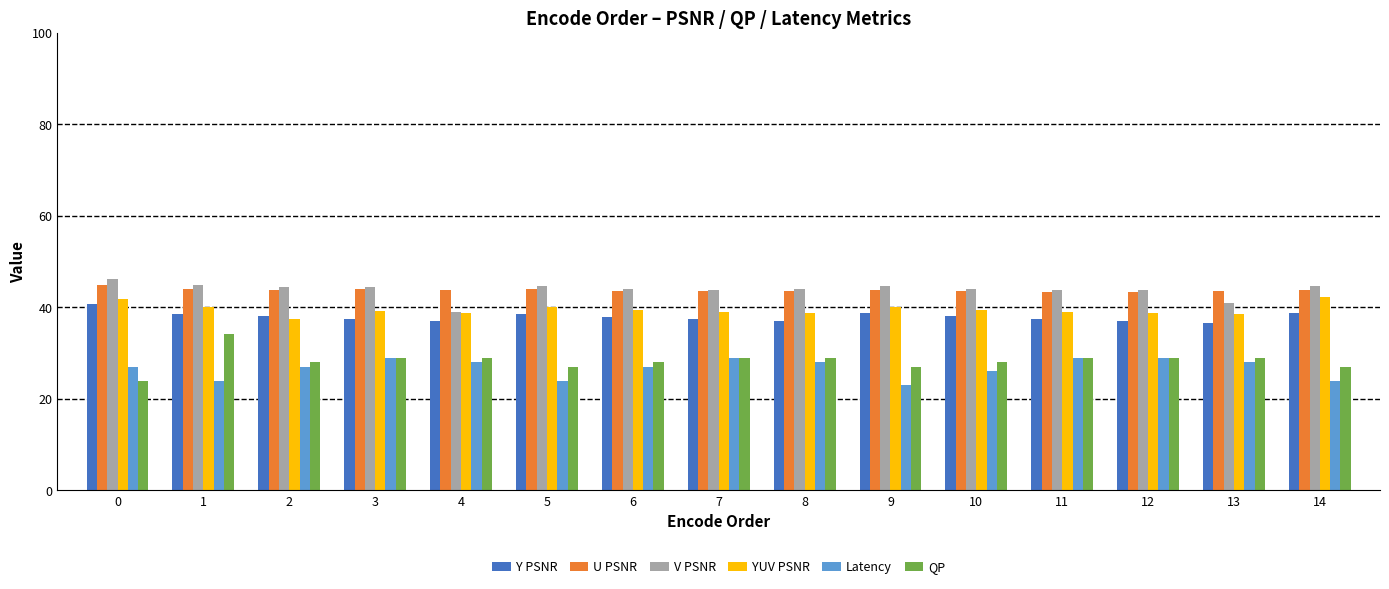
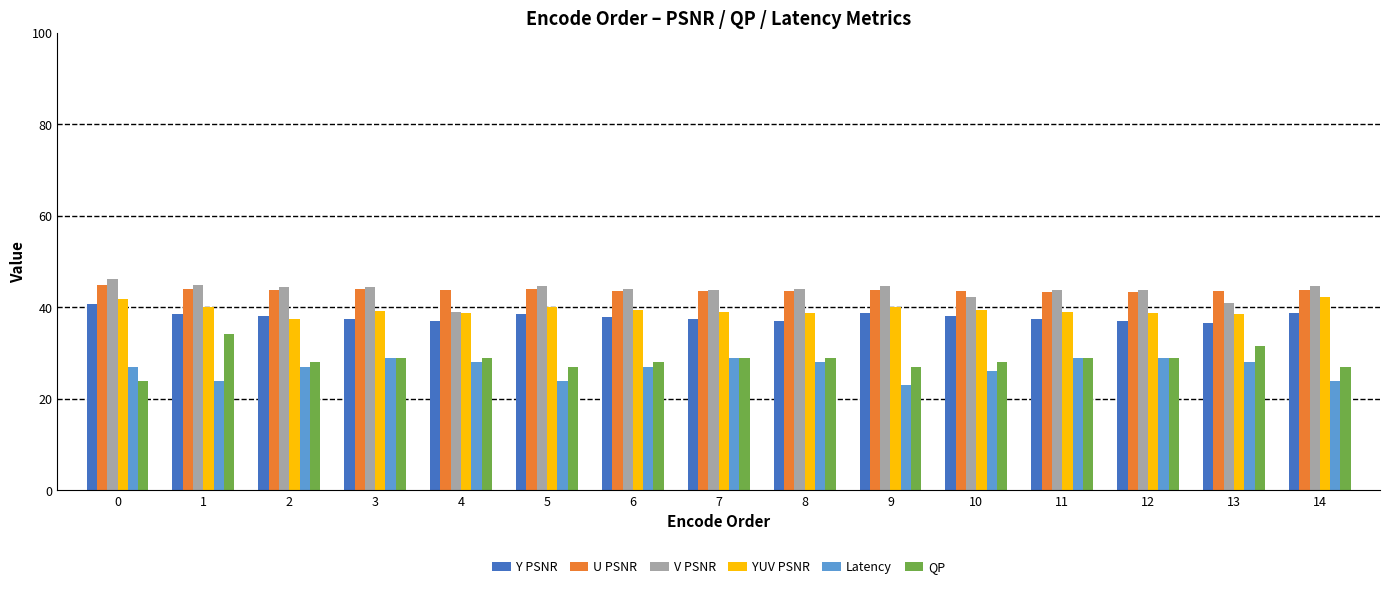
V PSNR, 10: 44 -> 42
QP, 13: 29 -> 32
